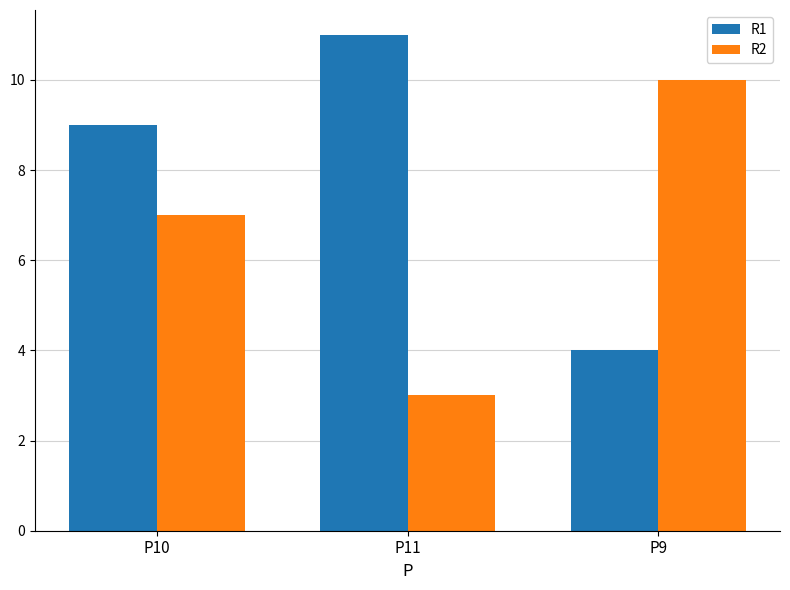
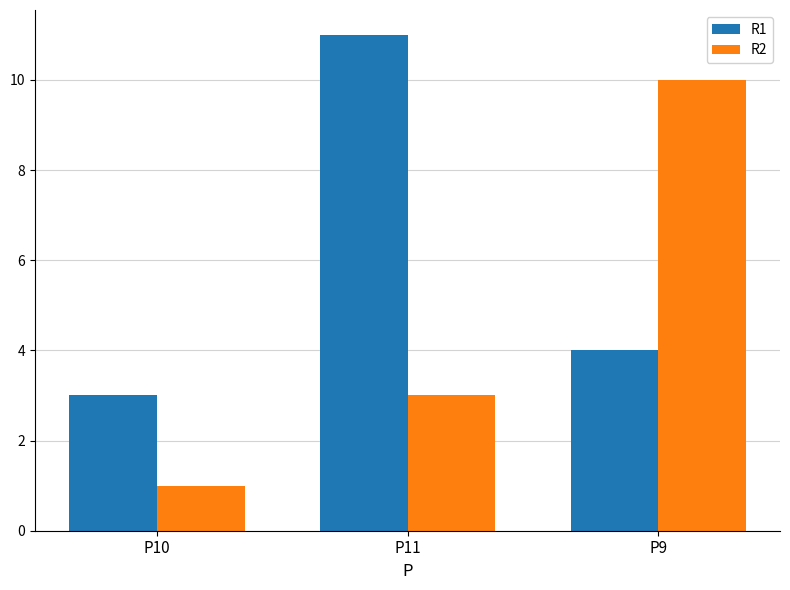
R1, P10: 9 -> 3
R2, P10: 7 -> 1
